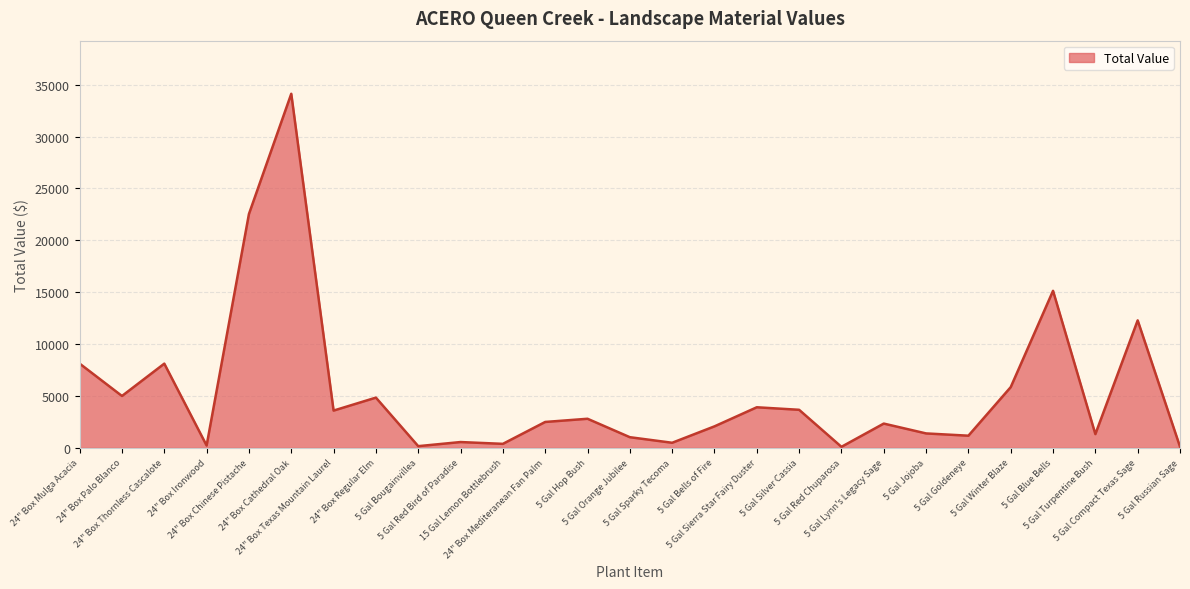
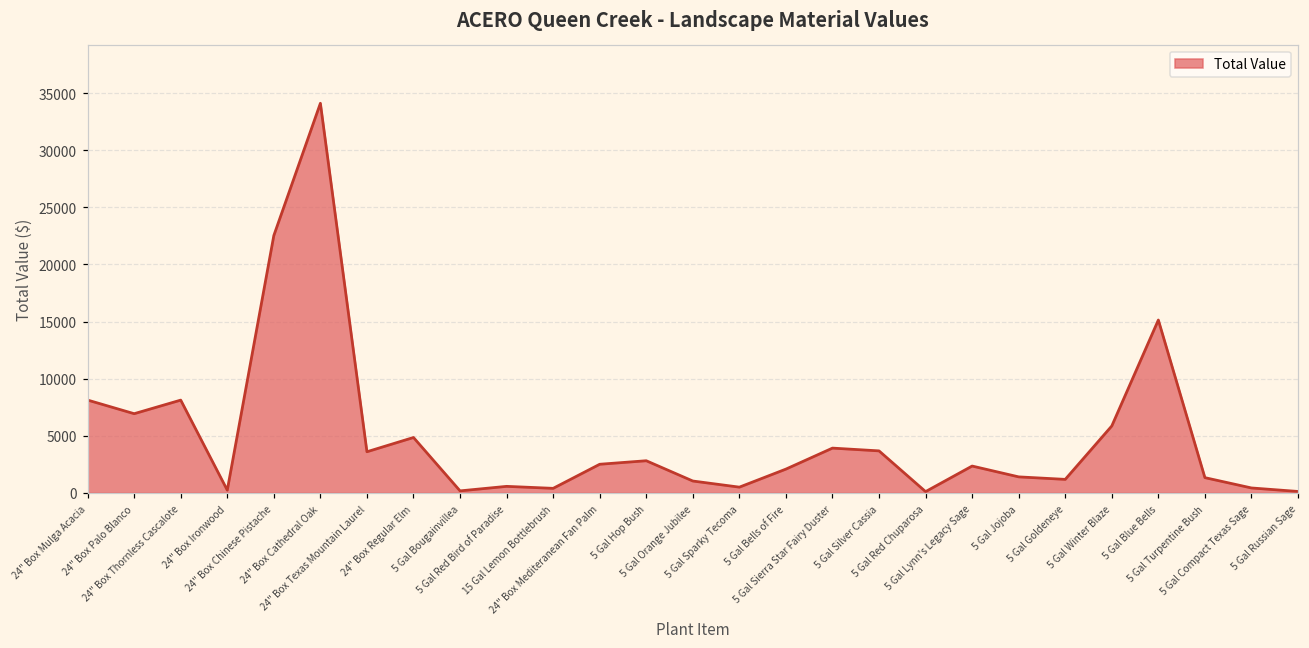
24" Box Palo Blanco: 5000 -> 6900
5 Gal Compact Texas Sage: 12300 -> 400
